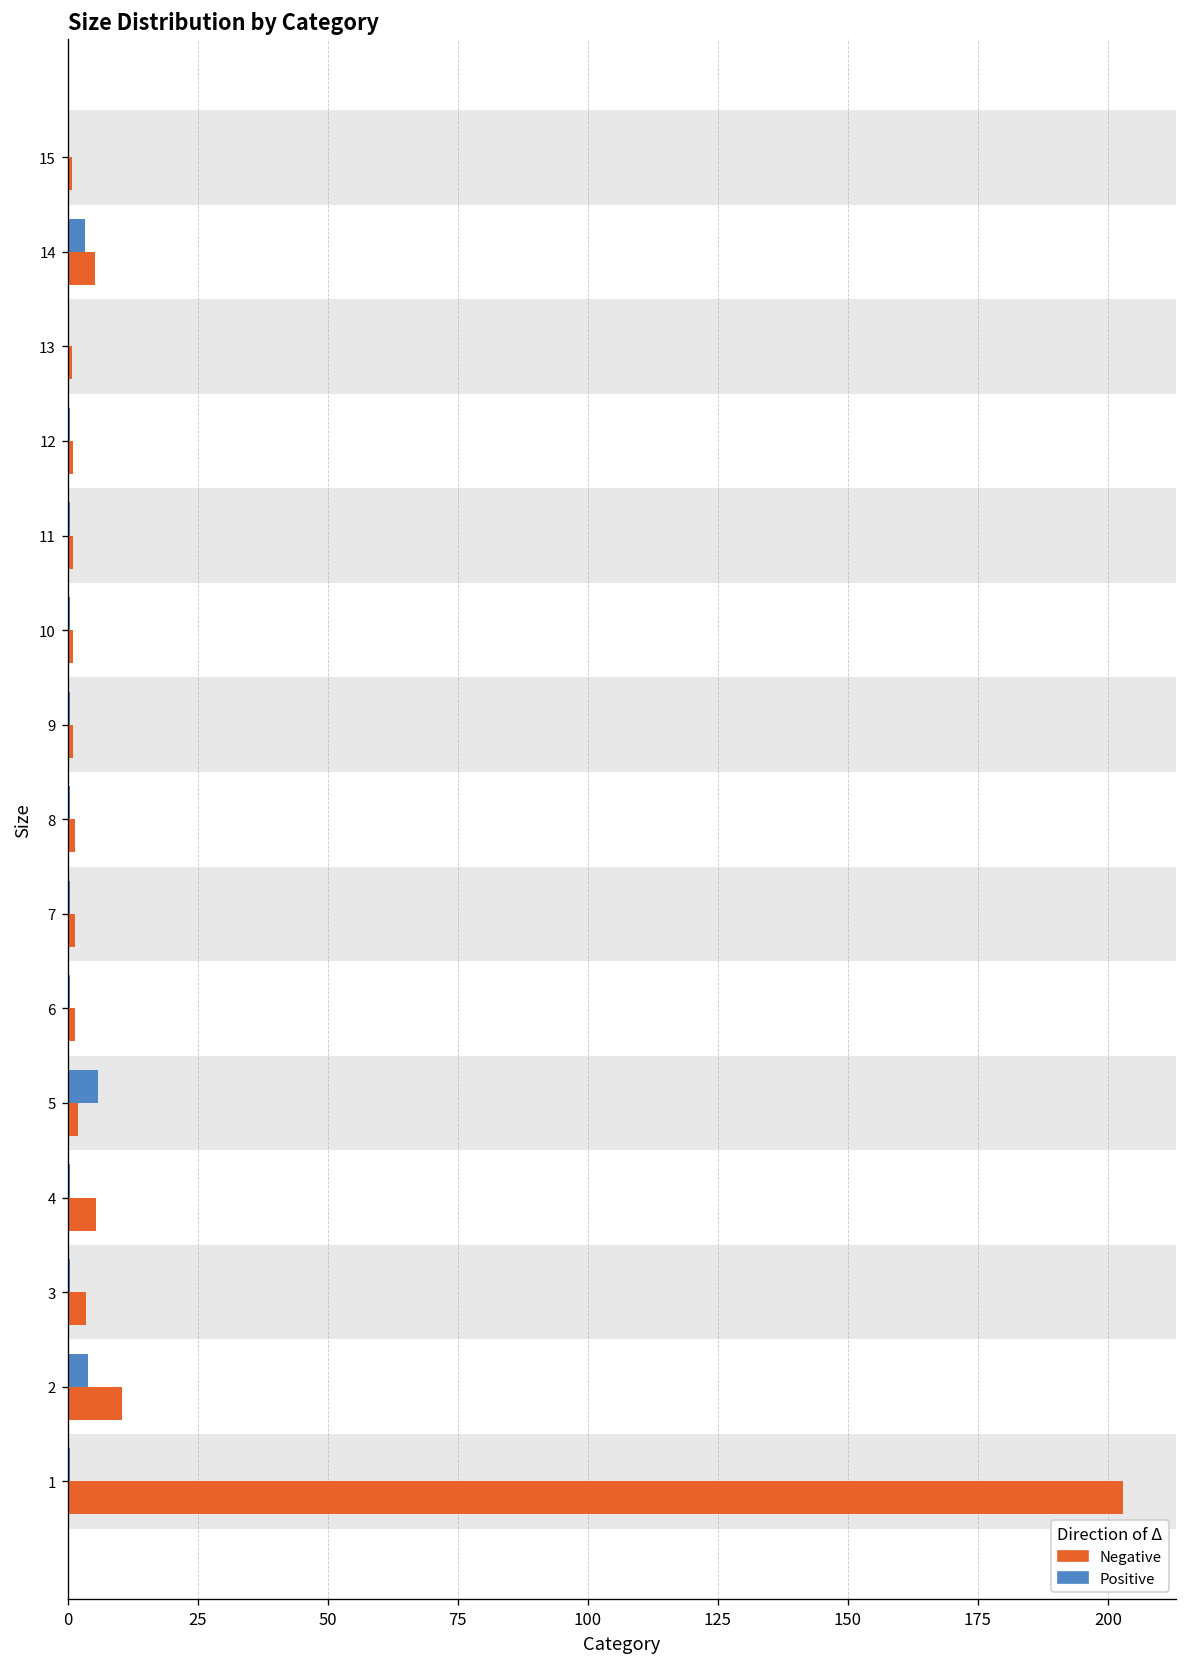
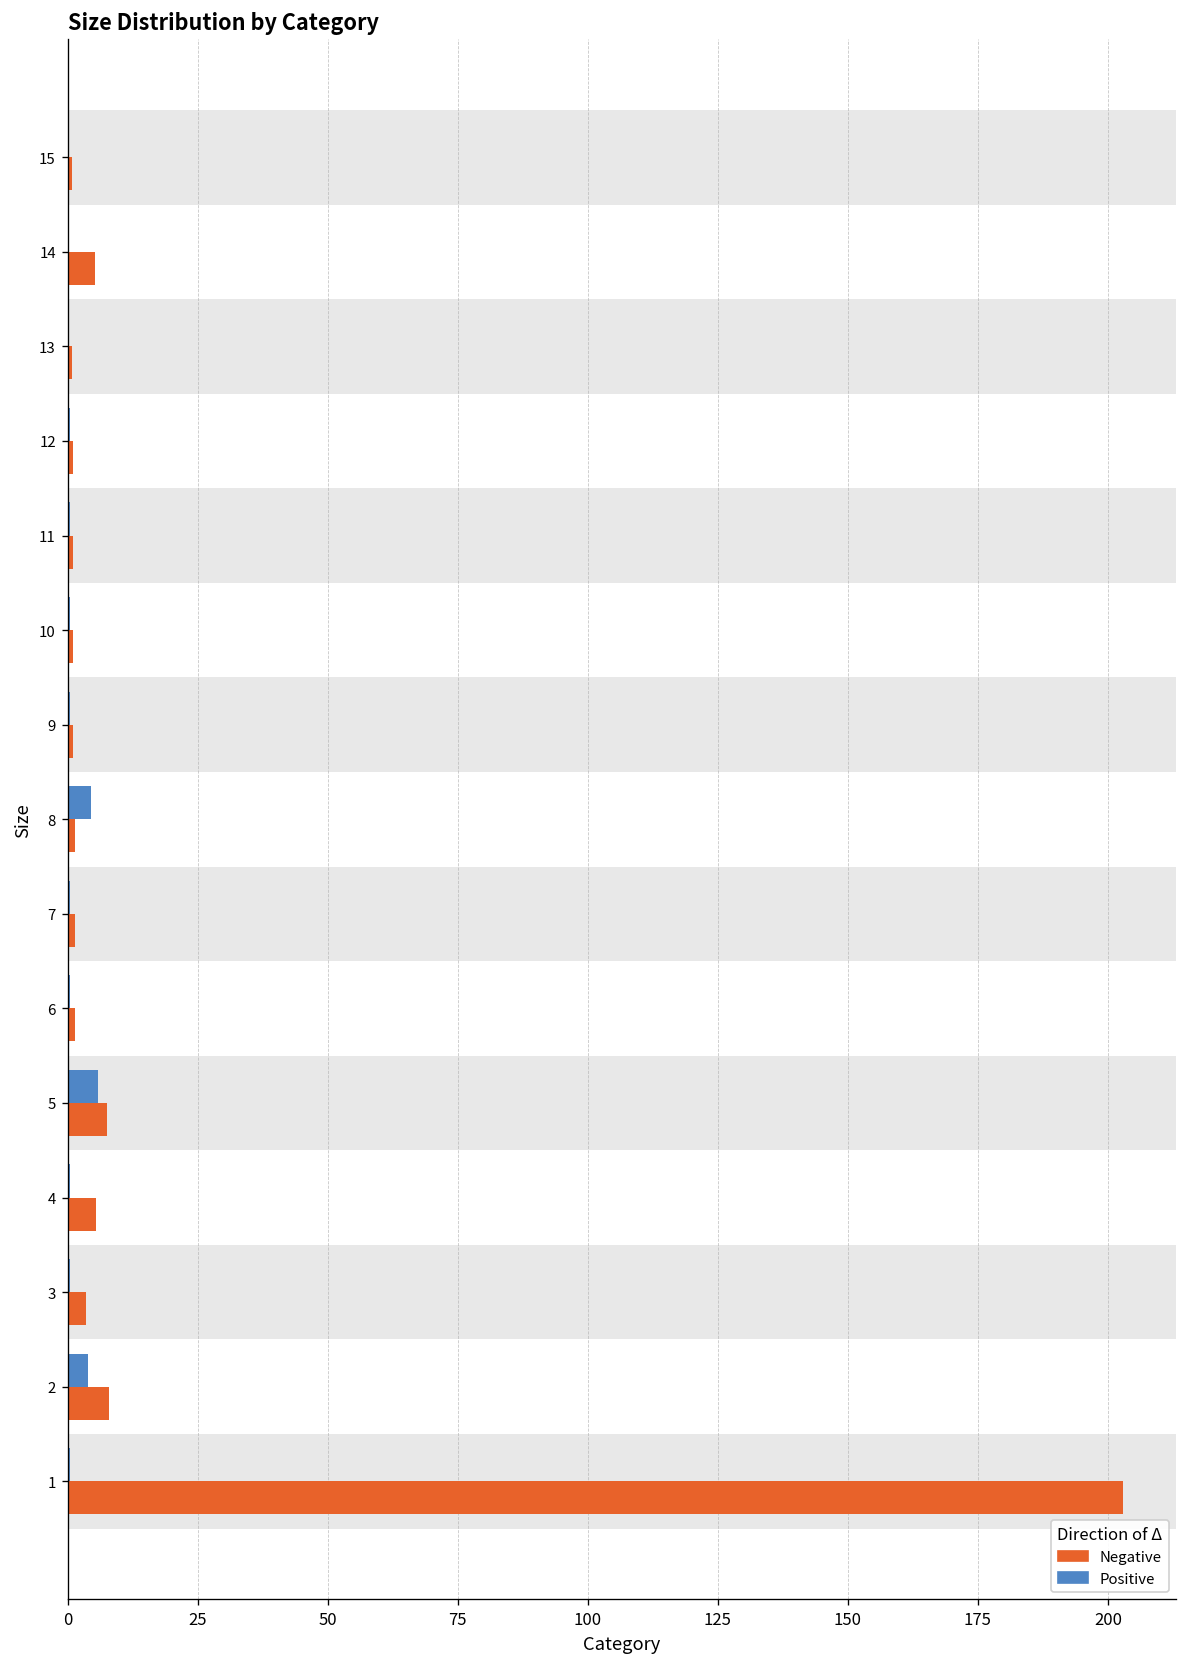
Positive, 14: 3 -> 0
Positive, 8: 0 -> 4
Negative, 5: 2 -> 8
Negative, 2: 10 -> 8
